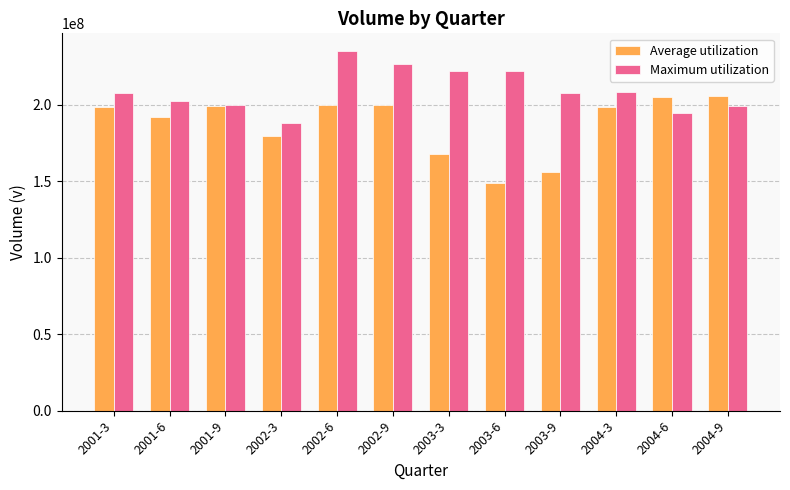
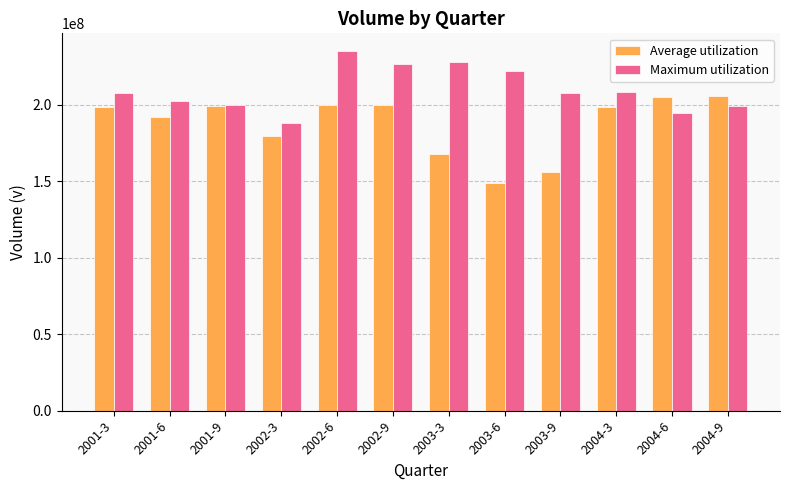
Maximum utilization, 2003-3: 222000000 -> 228000000
